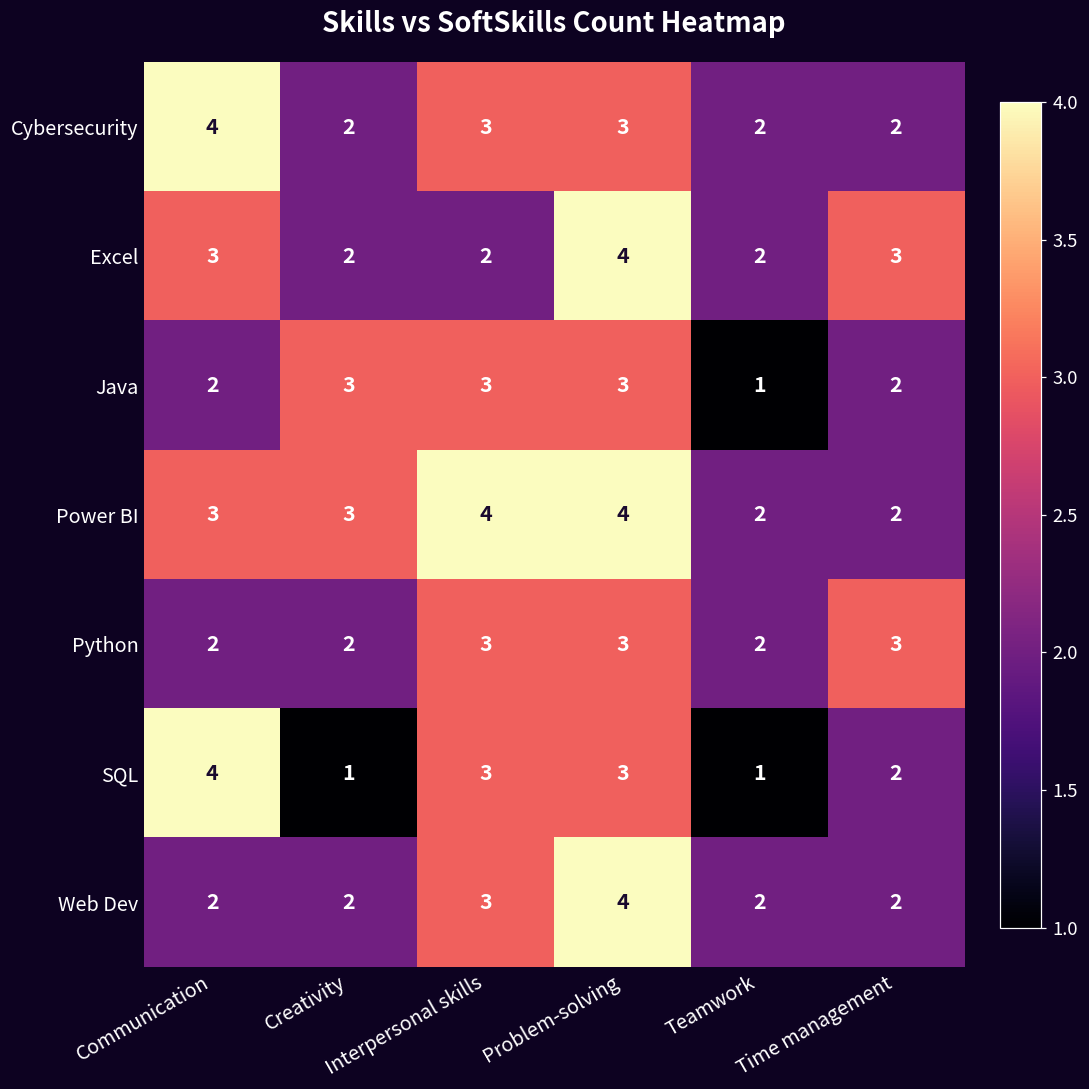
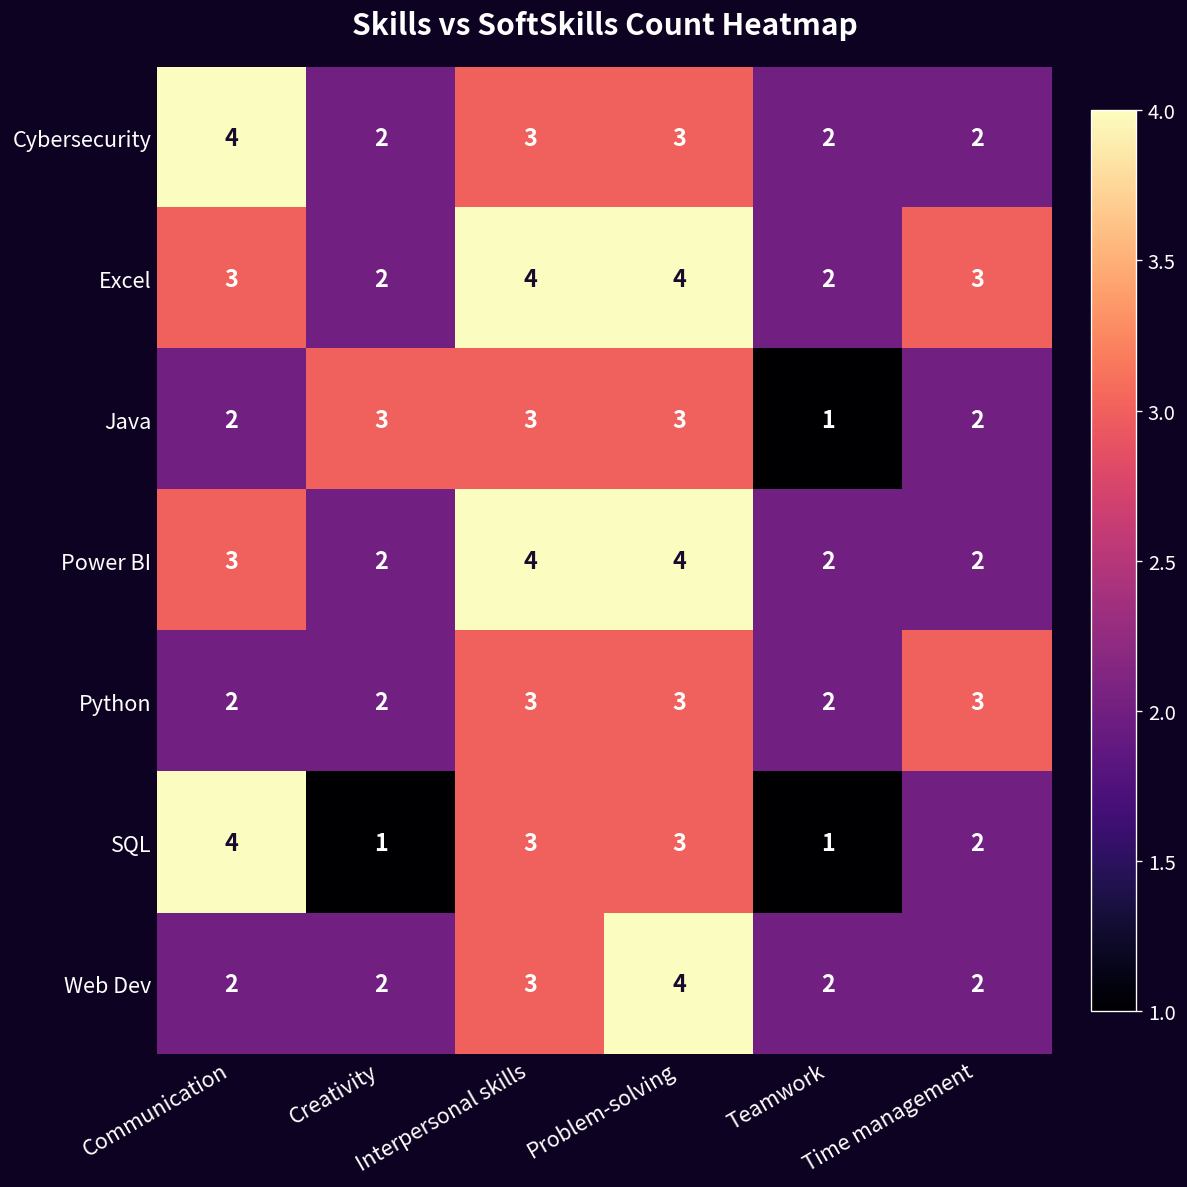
Excel, Interpersonal skills: 2 -> 4
Power BI, Creativity: 3 -> 2
